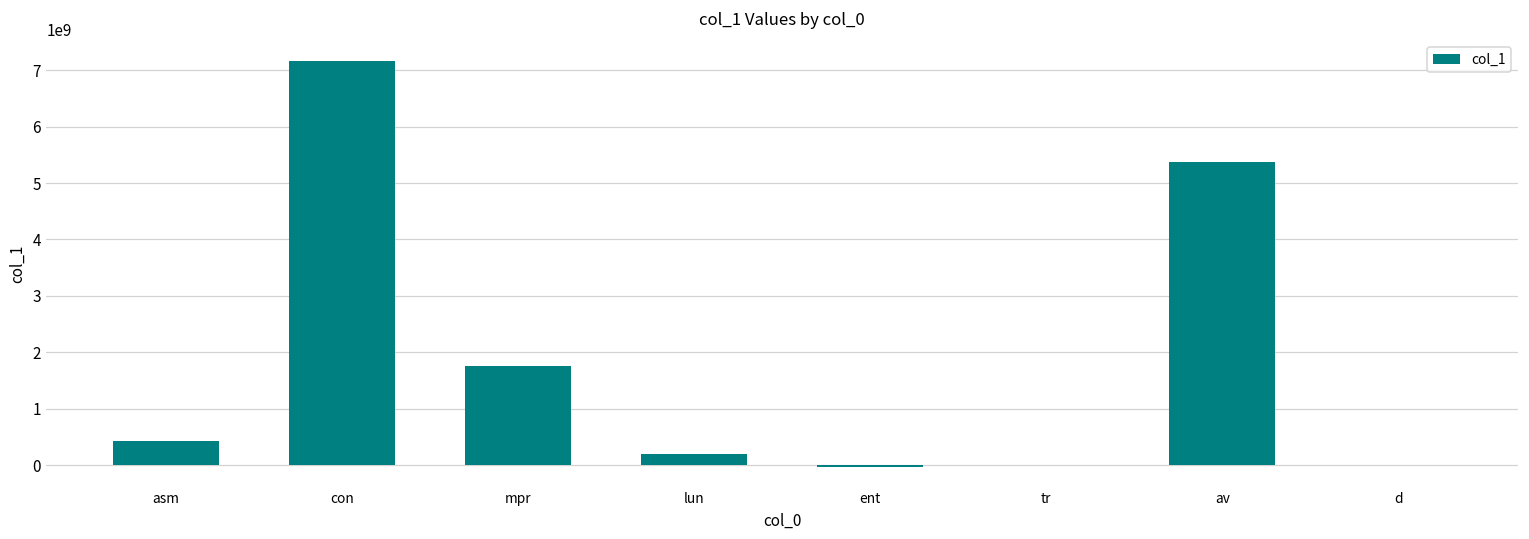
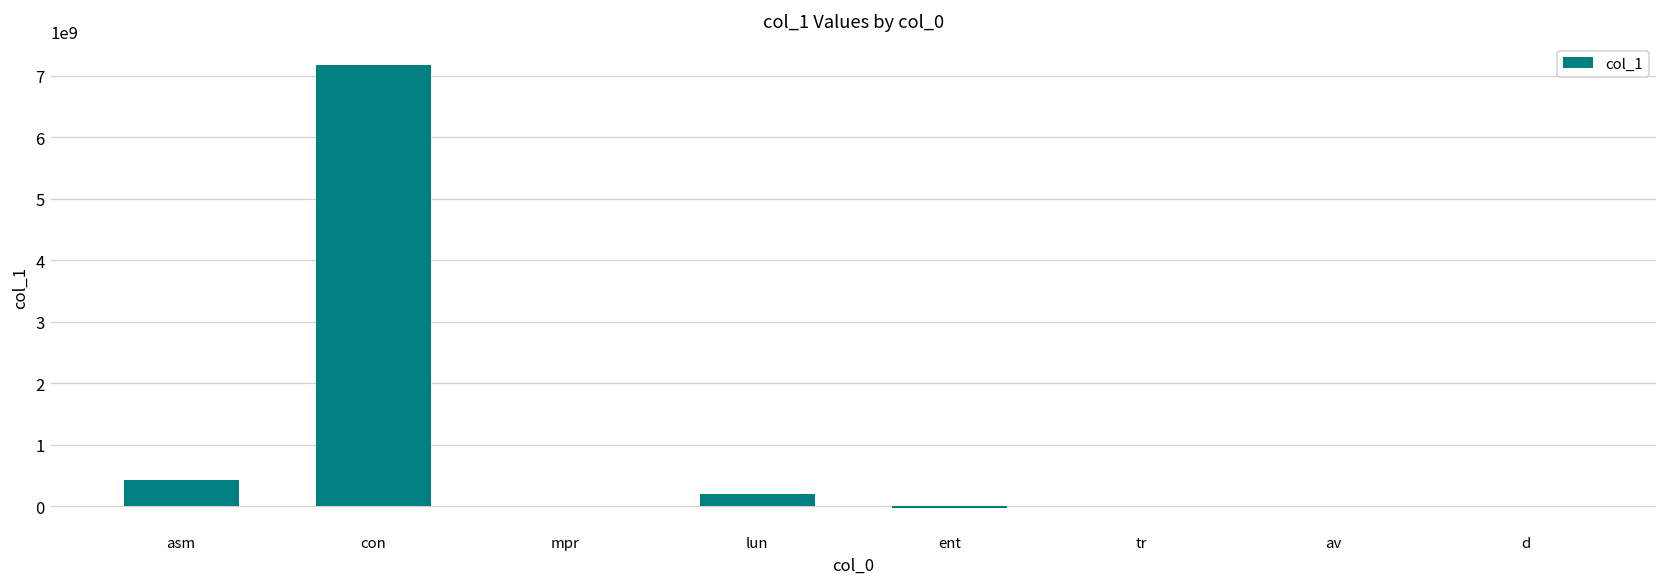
mpr: 1700000000 -> 0
av: 5400000000 -> 0
